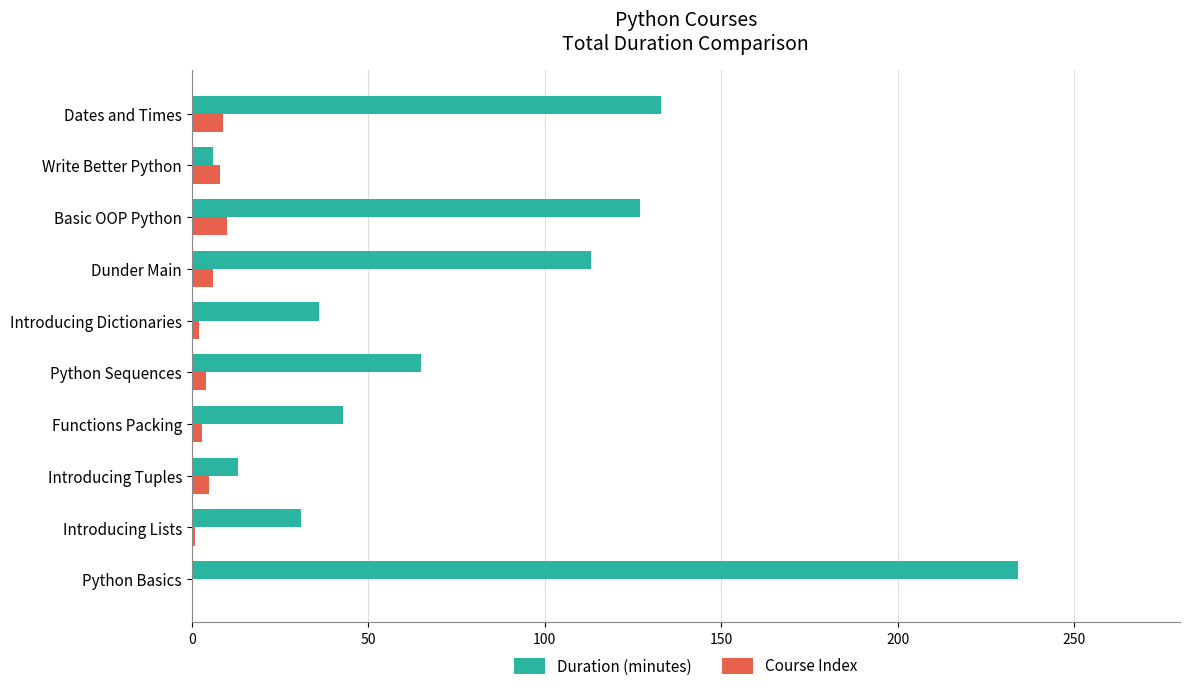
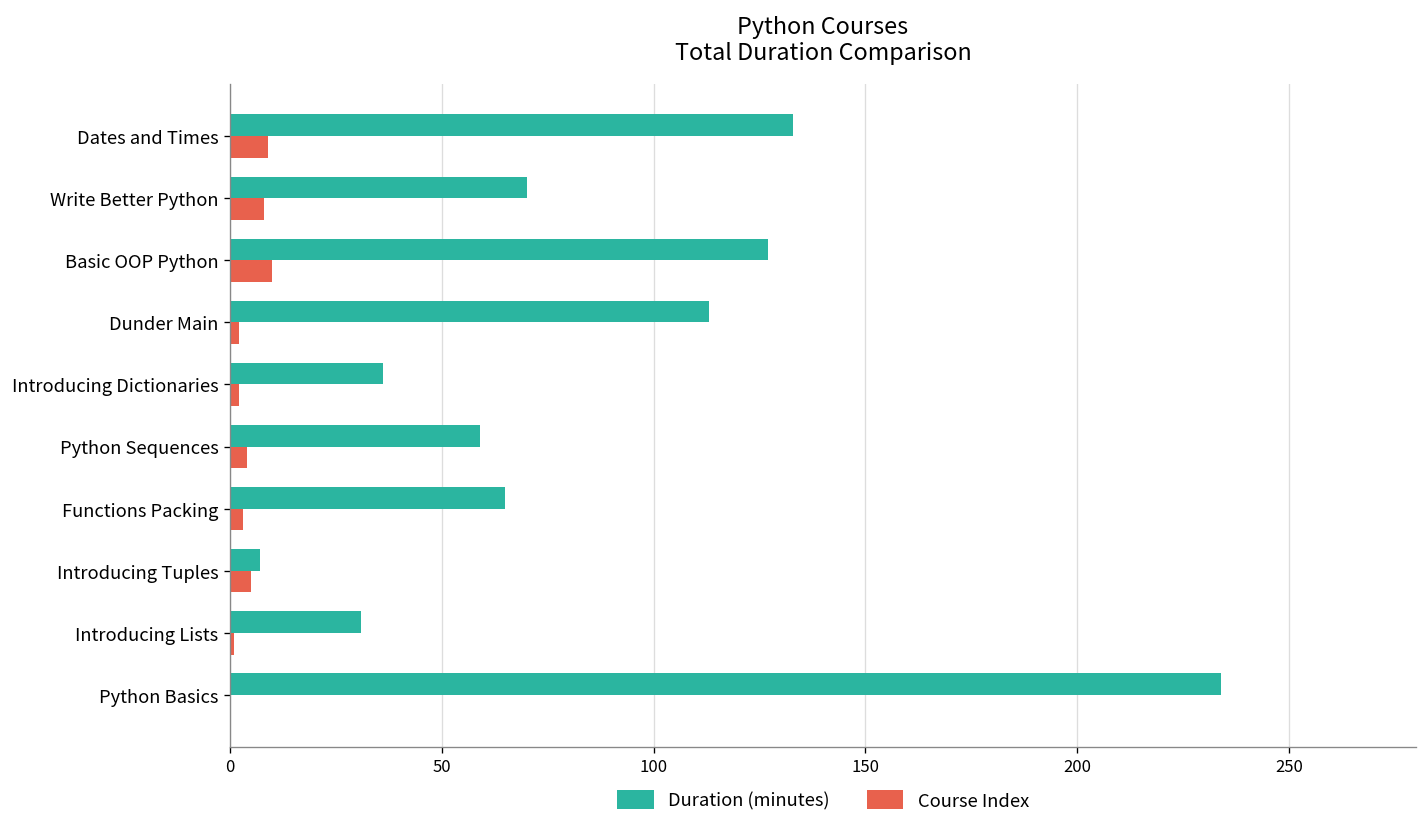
Duration (minutes), Write Better Python: 6 -> 70
Course Index, Dunder Main: 6 -> 2
Duration (minutes), Python Sequences: 65 -> 59
Duration (minutes), Functions Packing: 43 -> 65
Duration (minutes), Introducing Tuples: 13 -> 7
